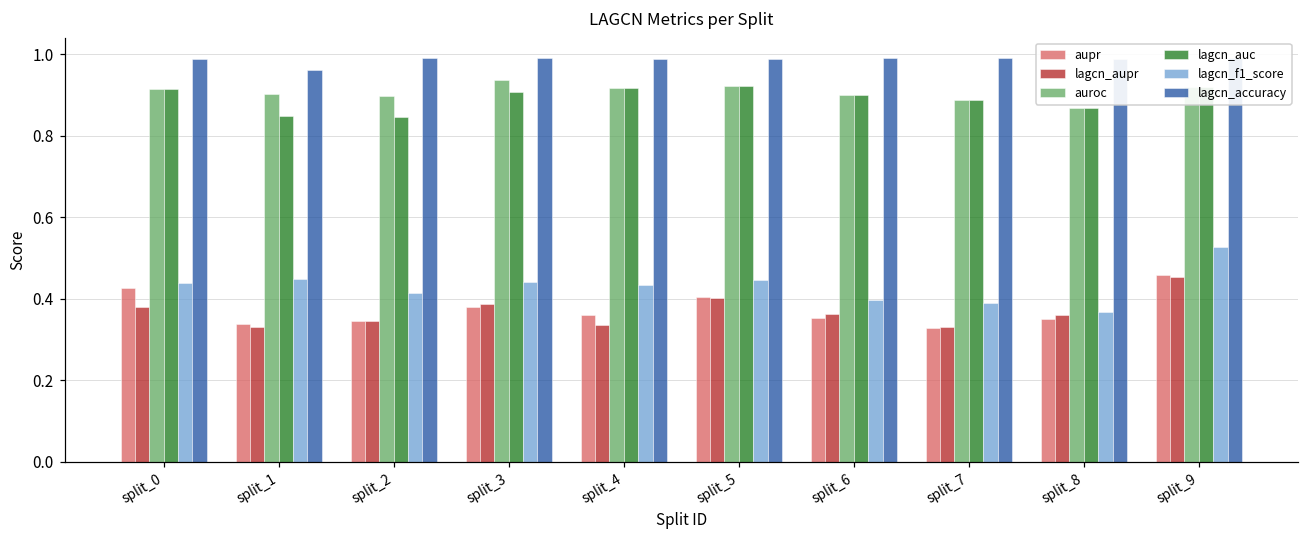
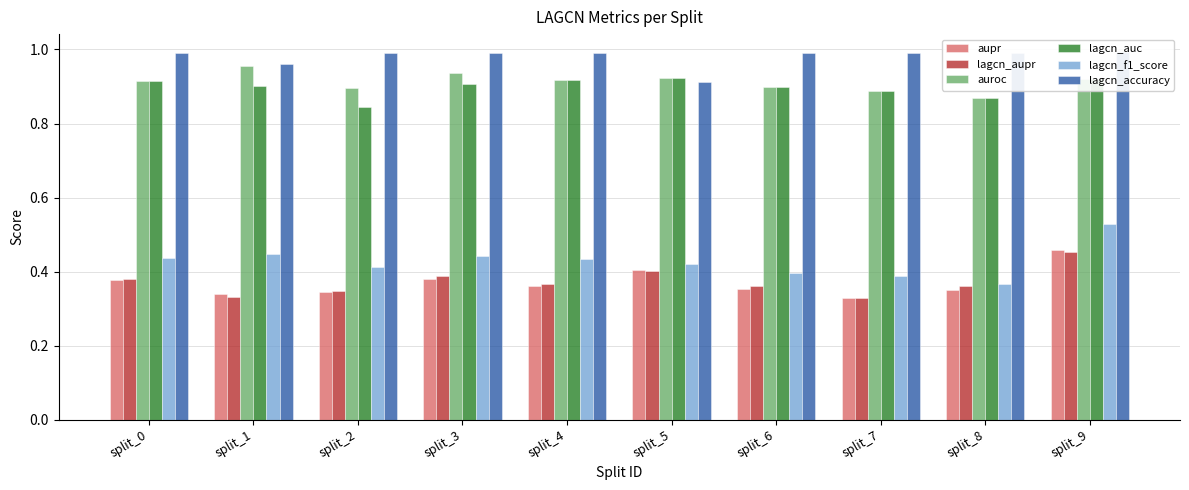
aupr, split_0: 0.43 -> 0.38
auroc, split_1: 0.90 -> 0.96
lagcn_auc, split_1: 0.85 -> 0.90
lagcn_aupr, split_4: 0.34 -> 0.37
lagcn_f1_score, split_5: 0.45 -> 0.42
lagcn_accuracy, split_5: 0.99 -> 0.91
